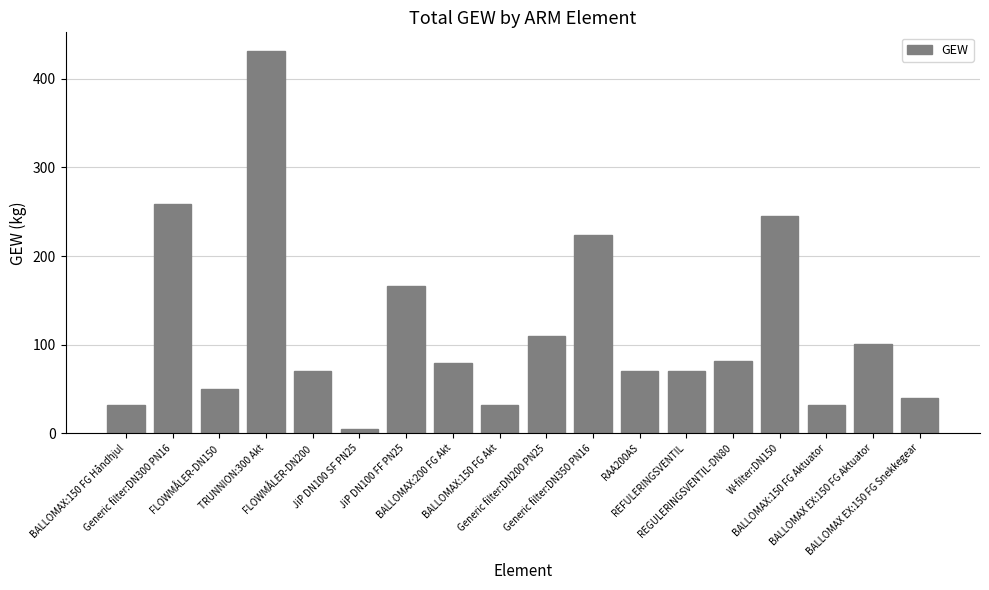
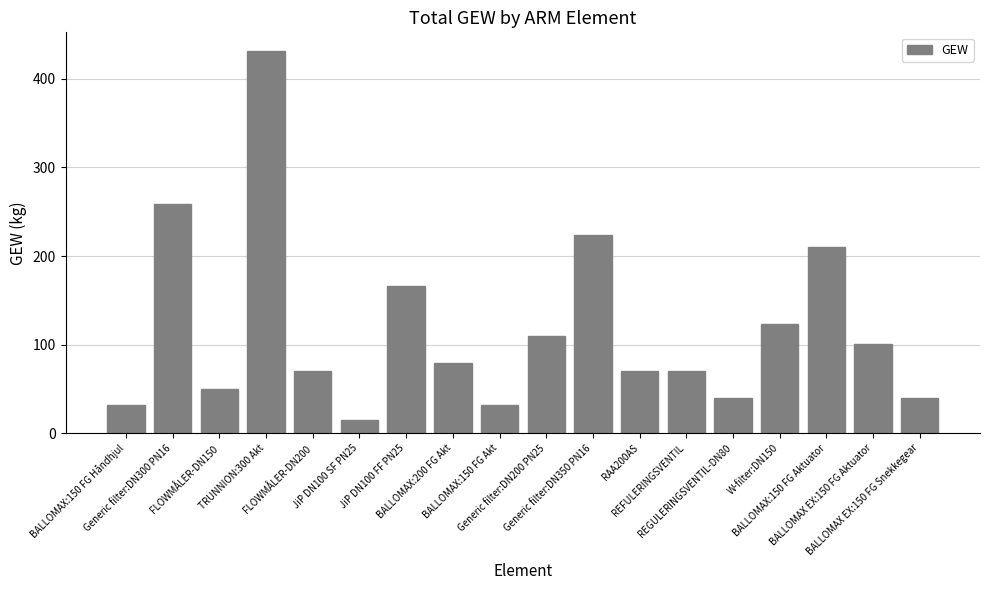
JiP DN100 SF PN25: 10 -> 20
REGULERINGSVENTIL-DN80: 80 -> 40
W-filter:DN150: 250 -> 120
BALLOMAX:150 FG Aktuator: 30 -> 210
